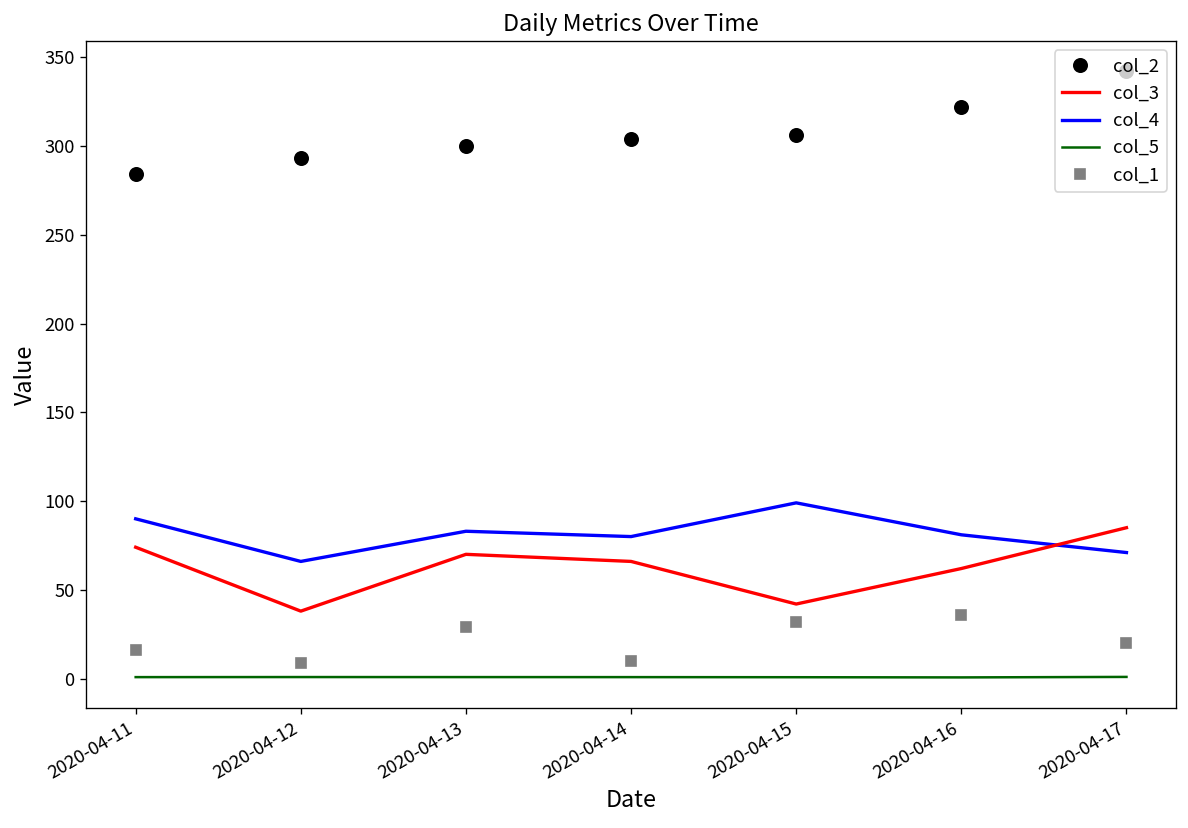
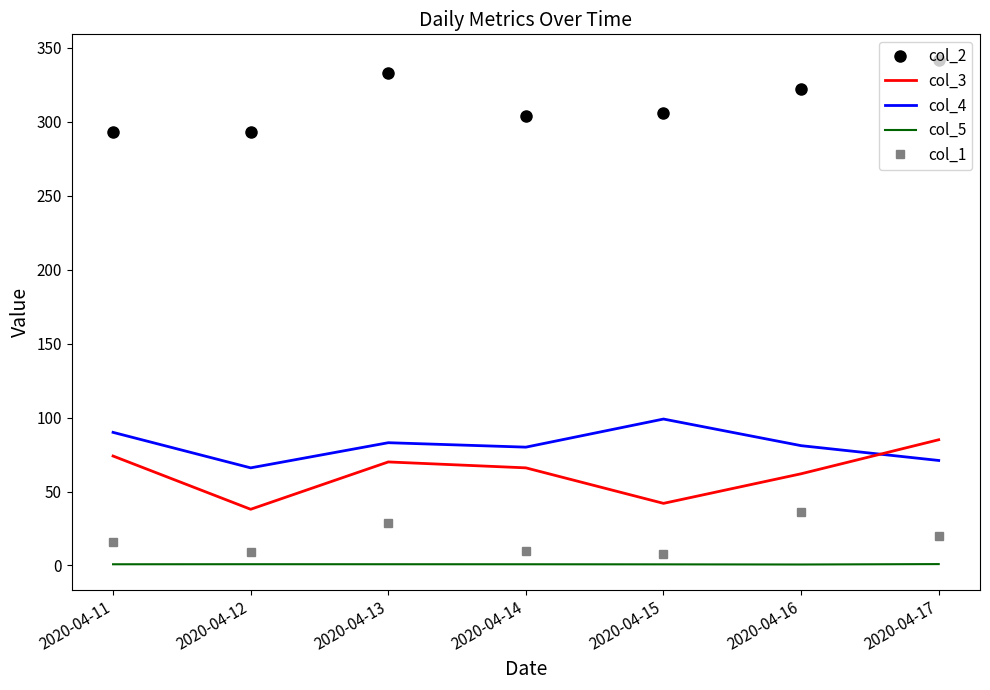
col_2, 2020-04-11: 284 -> 293
col_2, 2020-04-13: 300 -> 333
col_1, 2020-04-15: 32 -> 8
